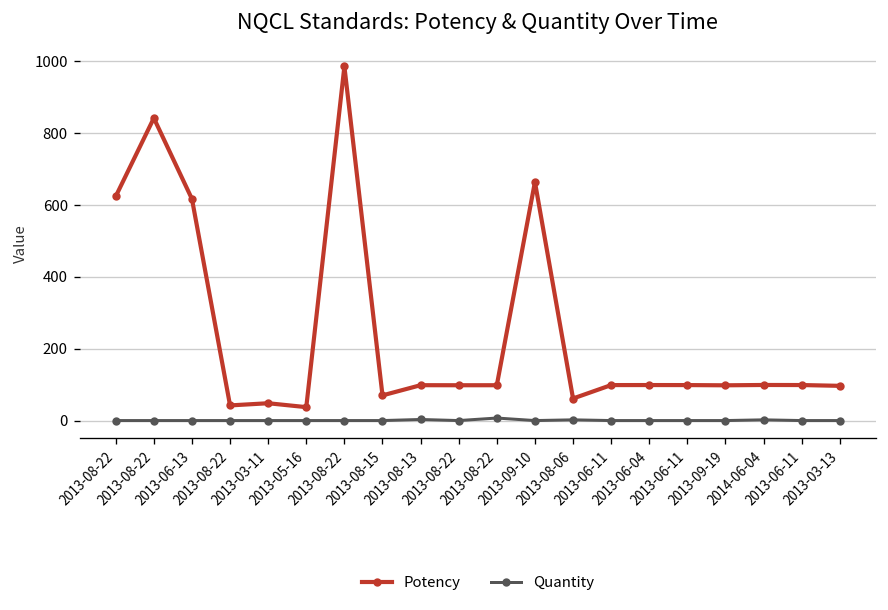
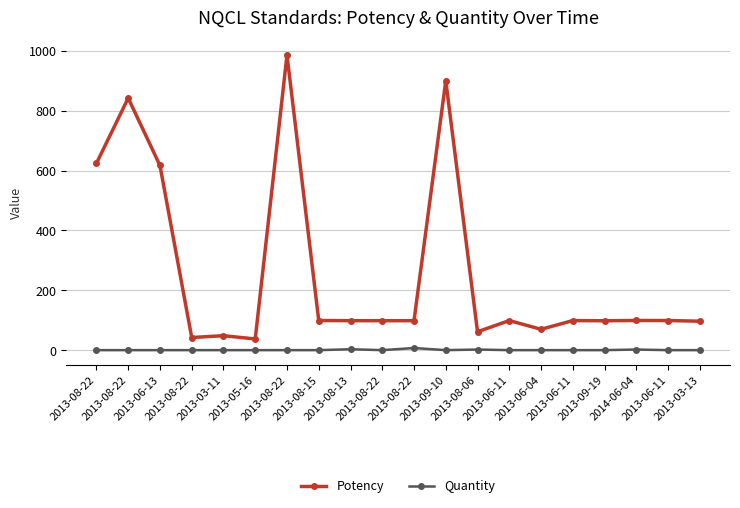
Potency, 2013-08-15: 70 -> 100
Potency, 2013-09-10: 660 -> 900
Potency, 2013-06-04: 100 -> 70
